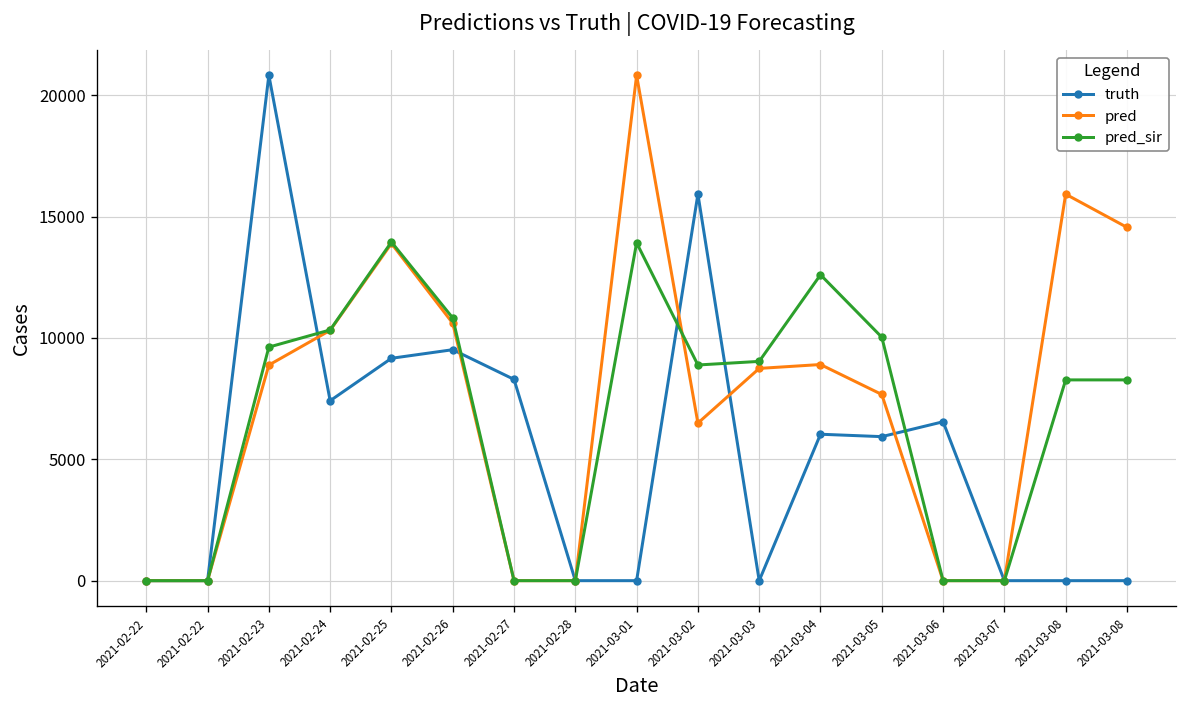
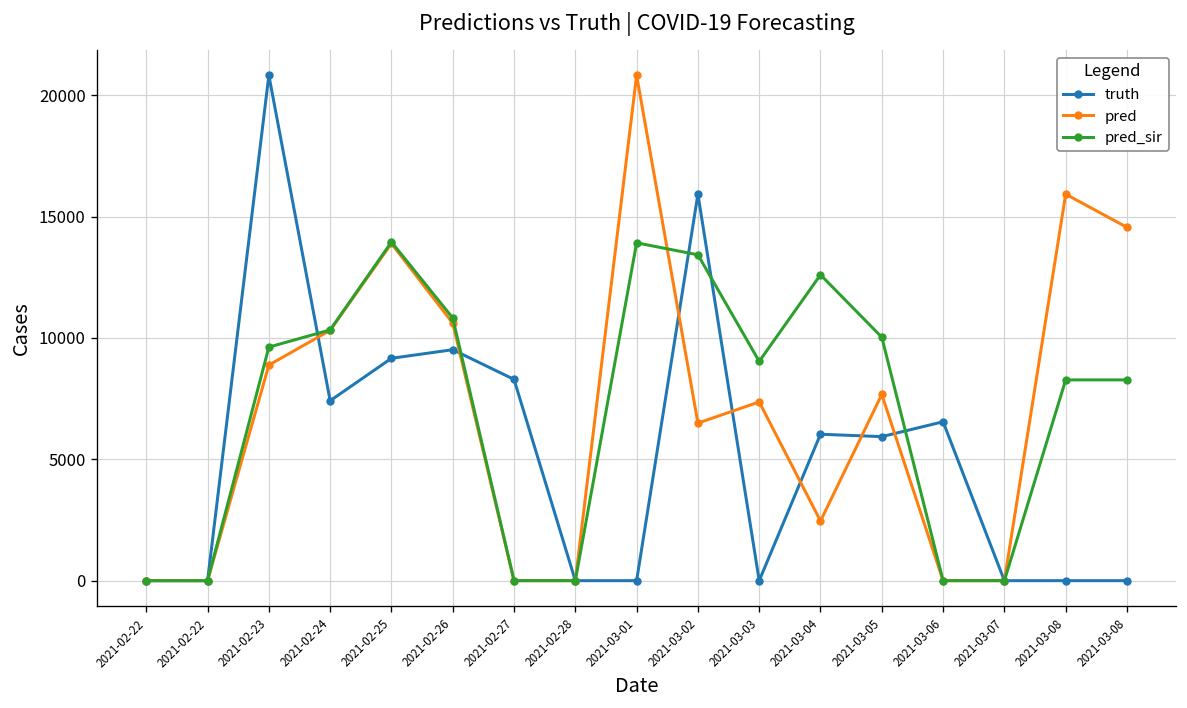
pred_sir, 2021-03-02: 8900 -> 13400
pred, 2021-03-03: 8700 -> 7400
pred, 2021-03-04: 8900 -> 2500
